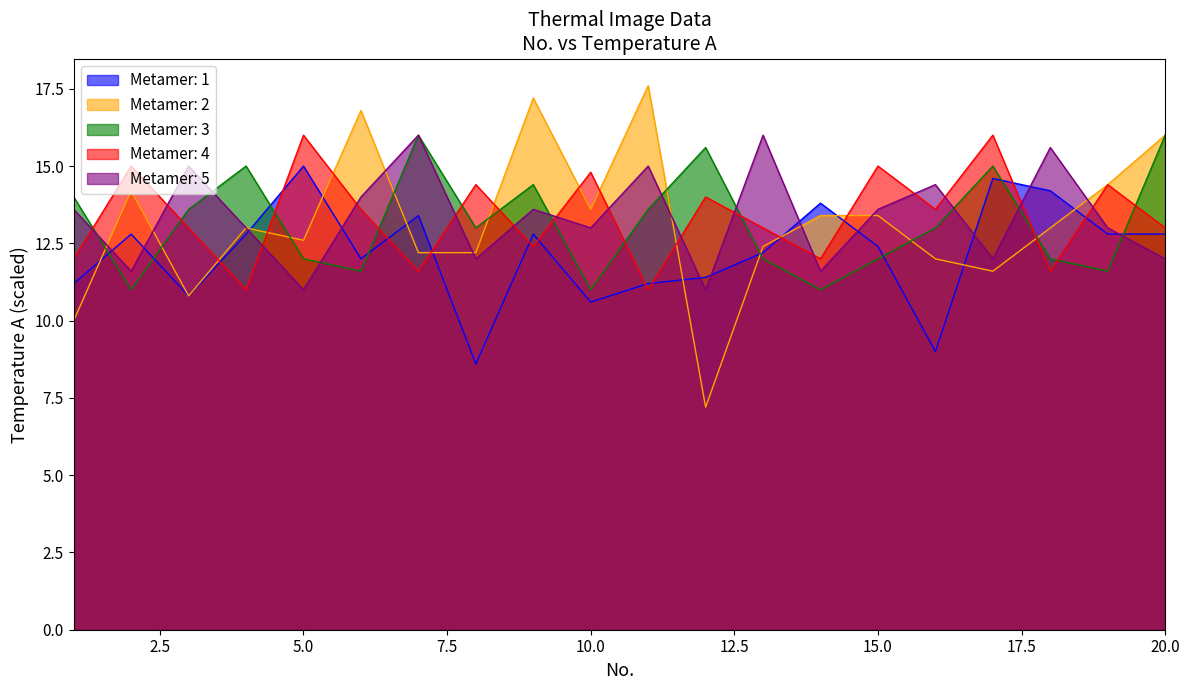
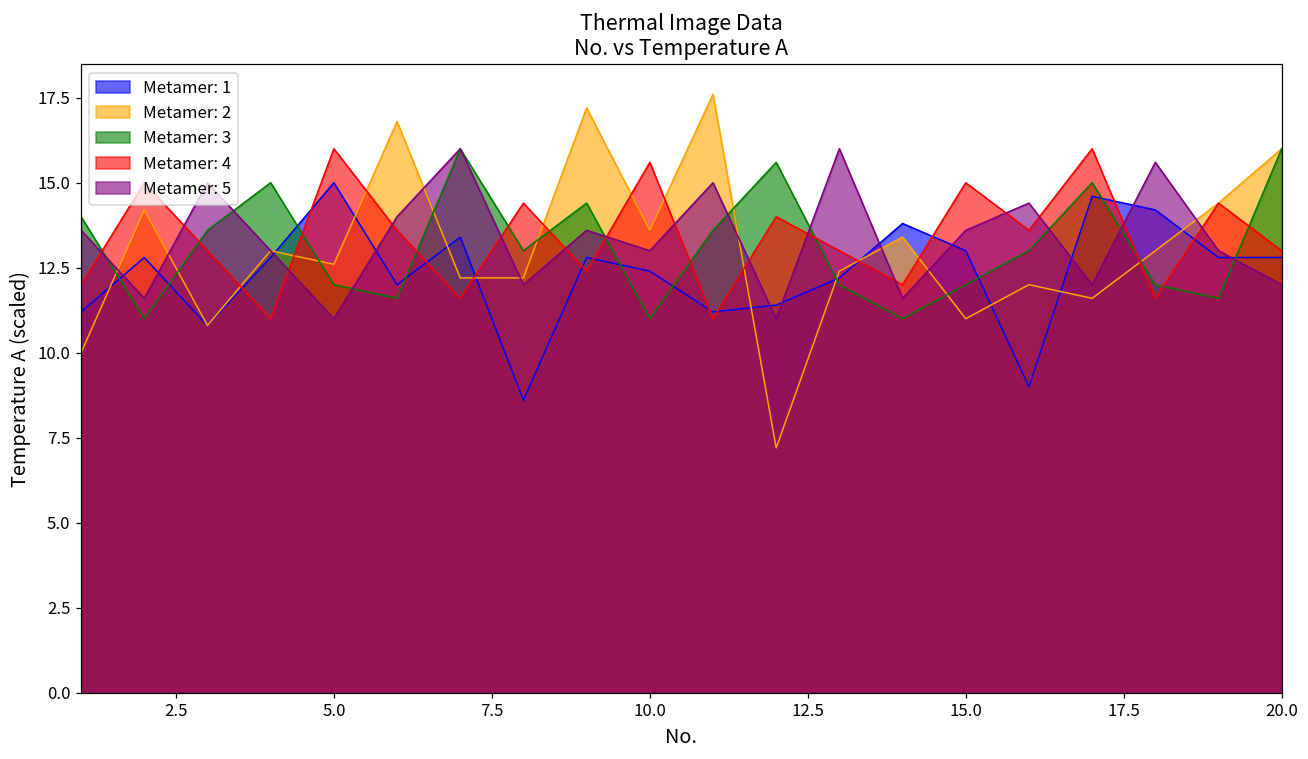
Metamer: 1, 10.0: 10.6 -> 12.4
Metamer: 4, 10.0: 14.8 -> 15.6
Metamer: 1, 15.0: 12.4 -> 13.0
Metamer: 2, 15.0: 13.4 -> 11.0
